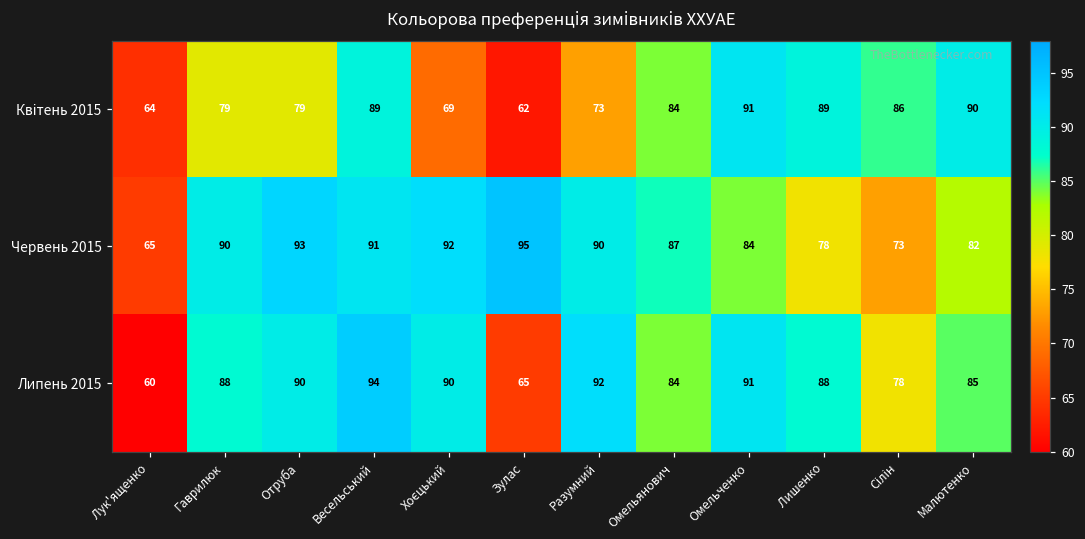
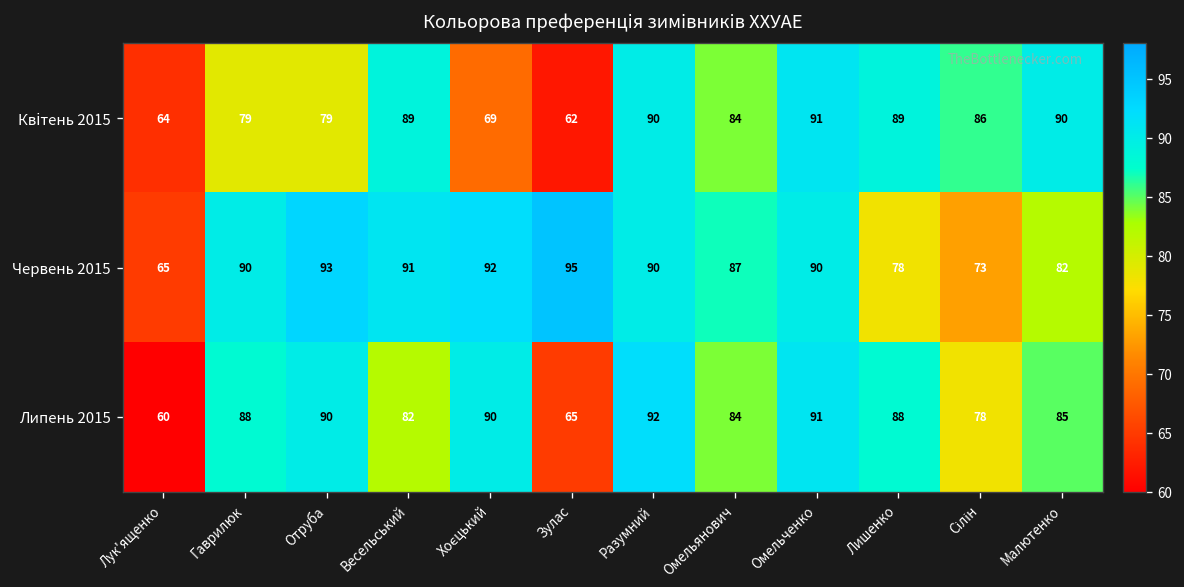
Квітень 2015, Разумний: 73 -> 90
Червень 2015, Омельченко: 84 -> 90
Липень 2015, Весельський: 94 -> 82
